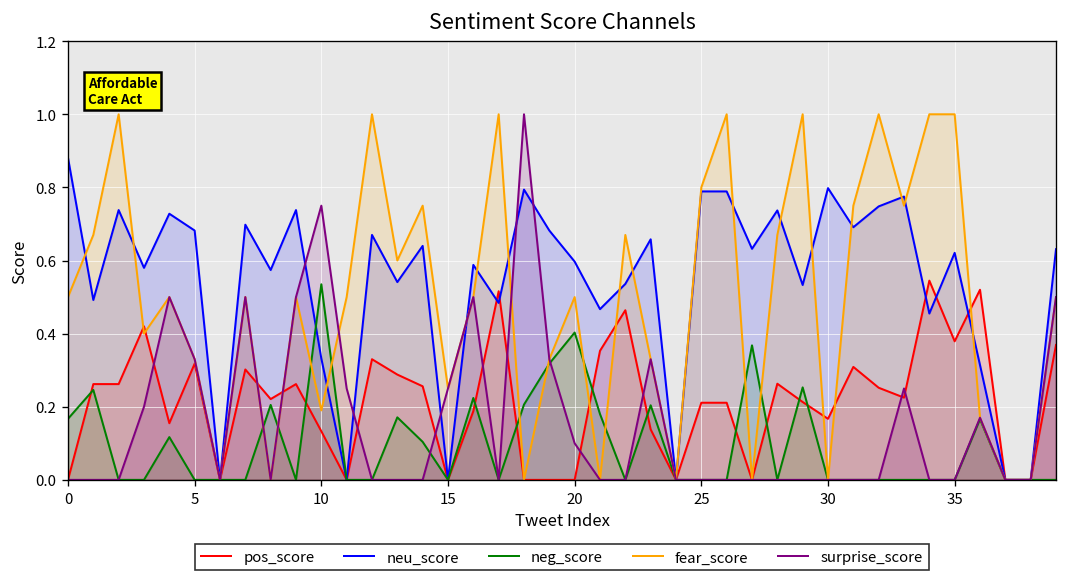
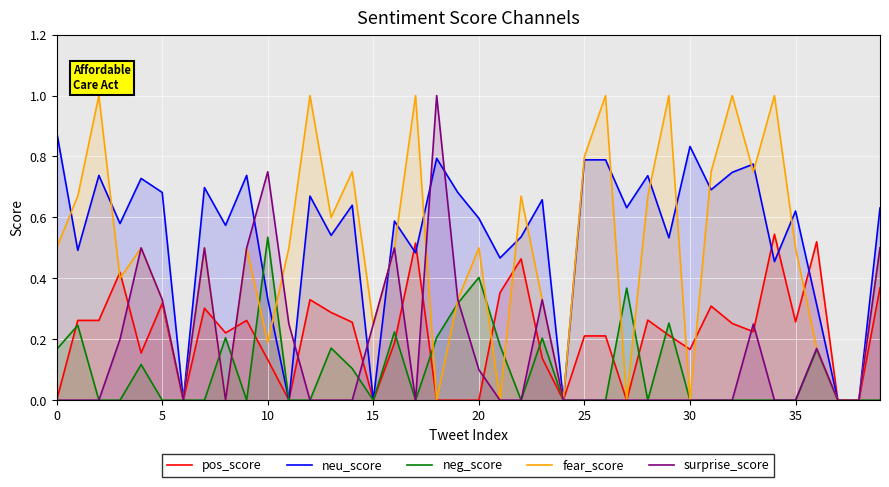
neu_score, 30: 0.80 -> 0.83
pos_score, 35: 0.38 -> 0.26
fear_score, 35: 1.0 -> 0.5
